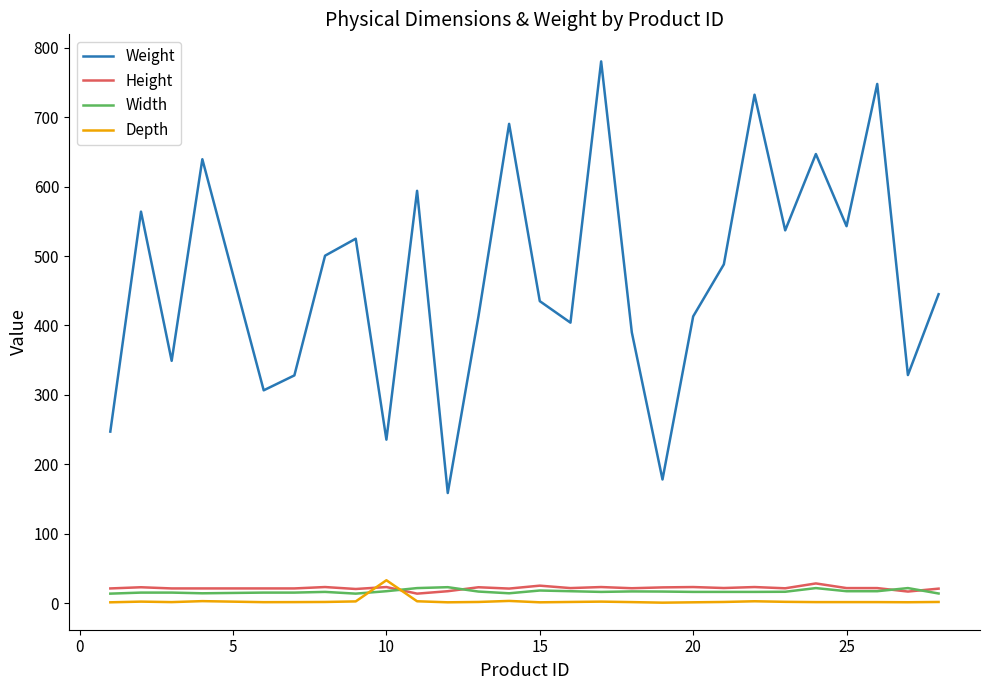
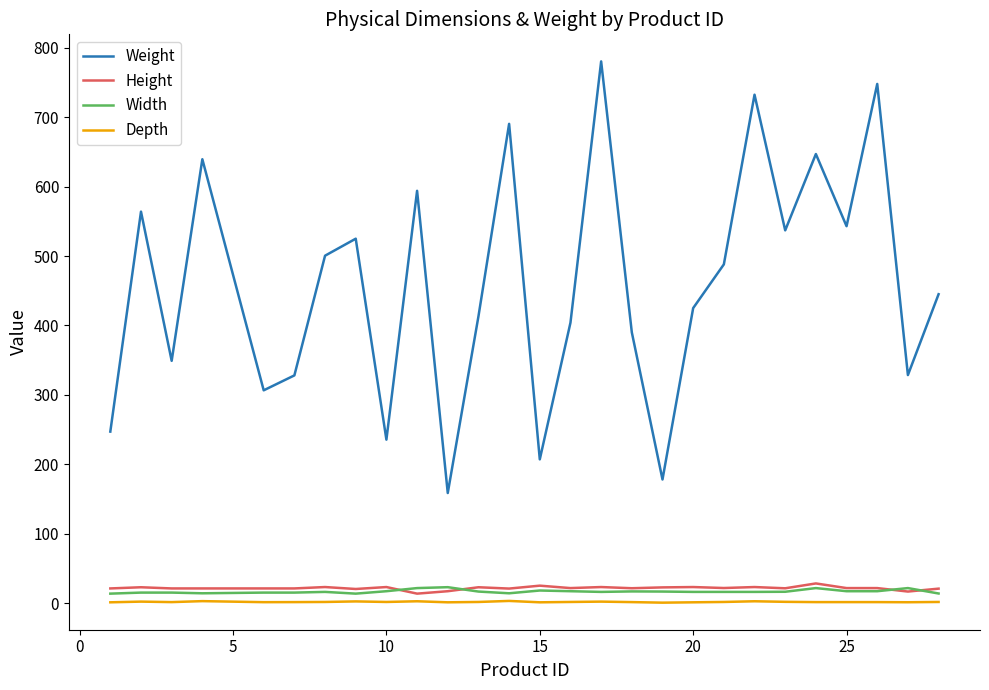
Depth, 10: 30 -> 0
Weight, 15: 440 -> 210
Weight, 20: 410 -> 430
